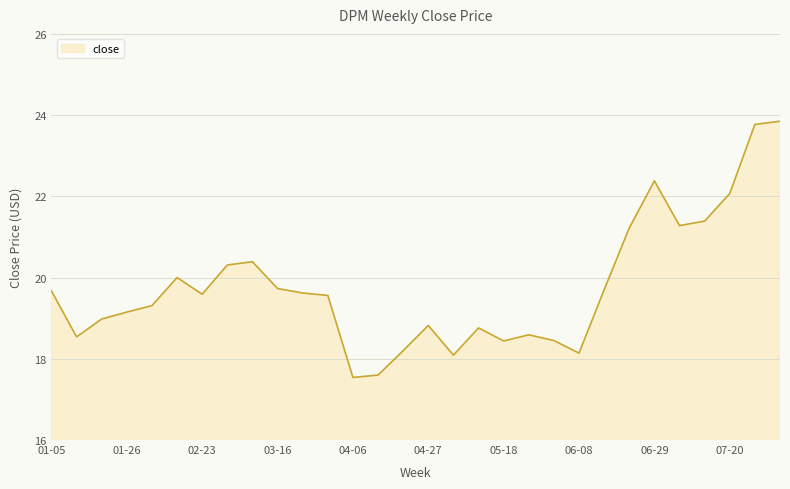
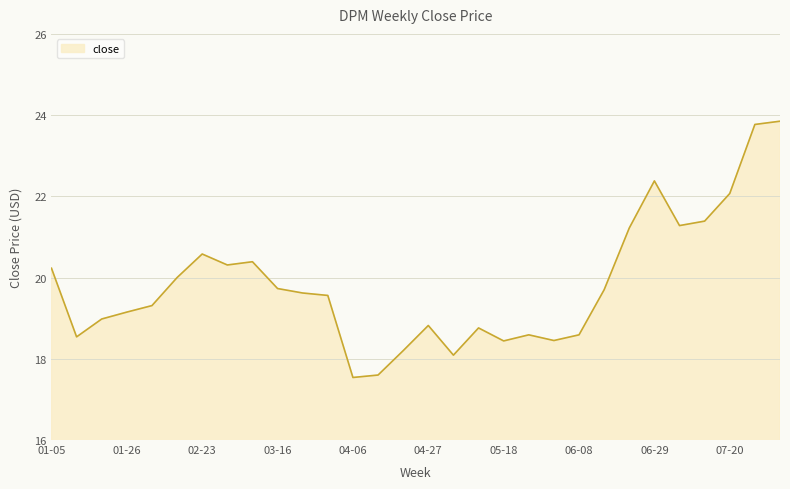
01-05: 19.7 -> 20.2
02-23: 19.6 -> 20.6
06-08: 18.1 -> 18.6
